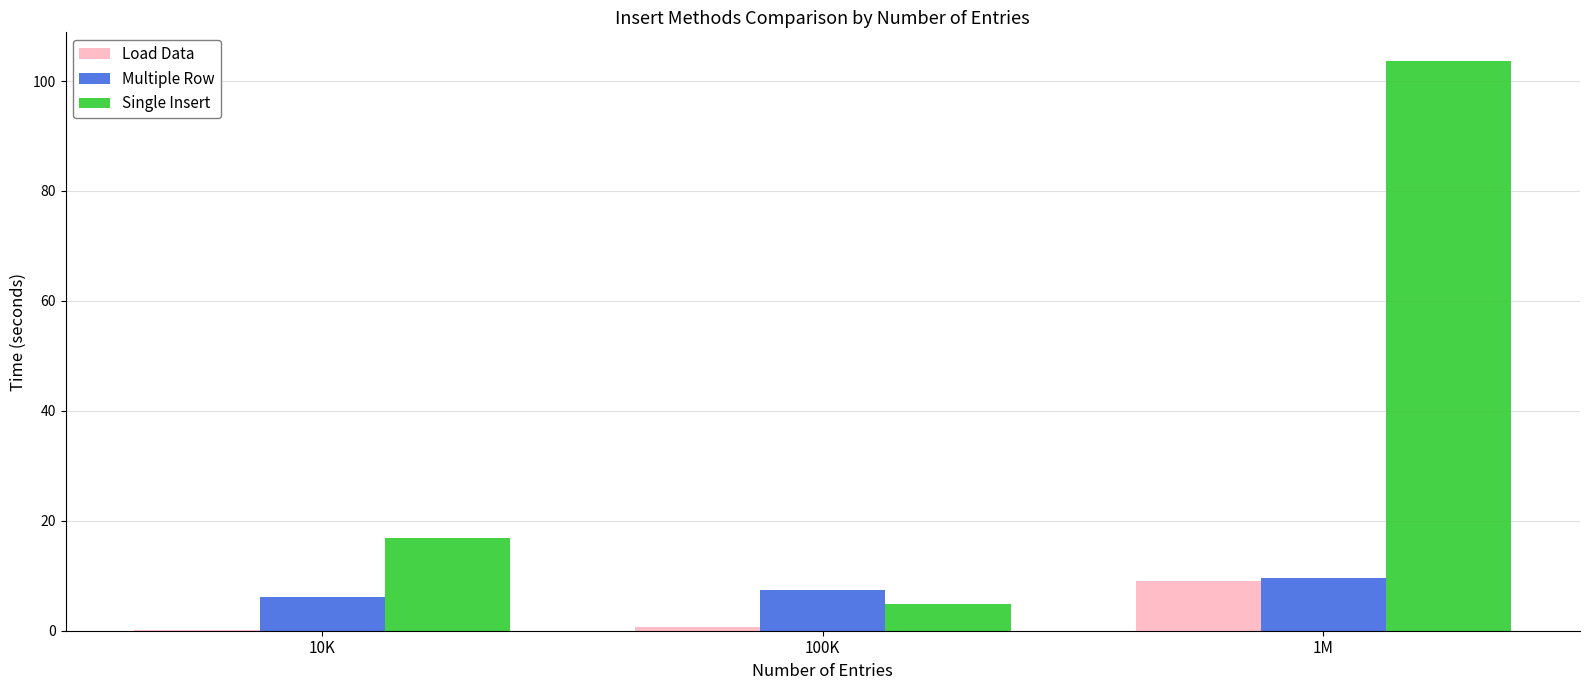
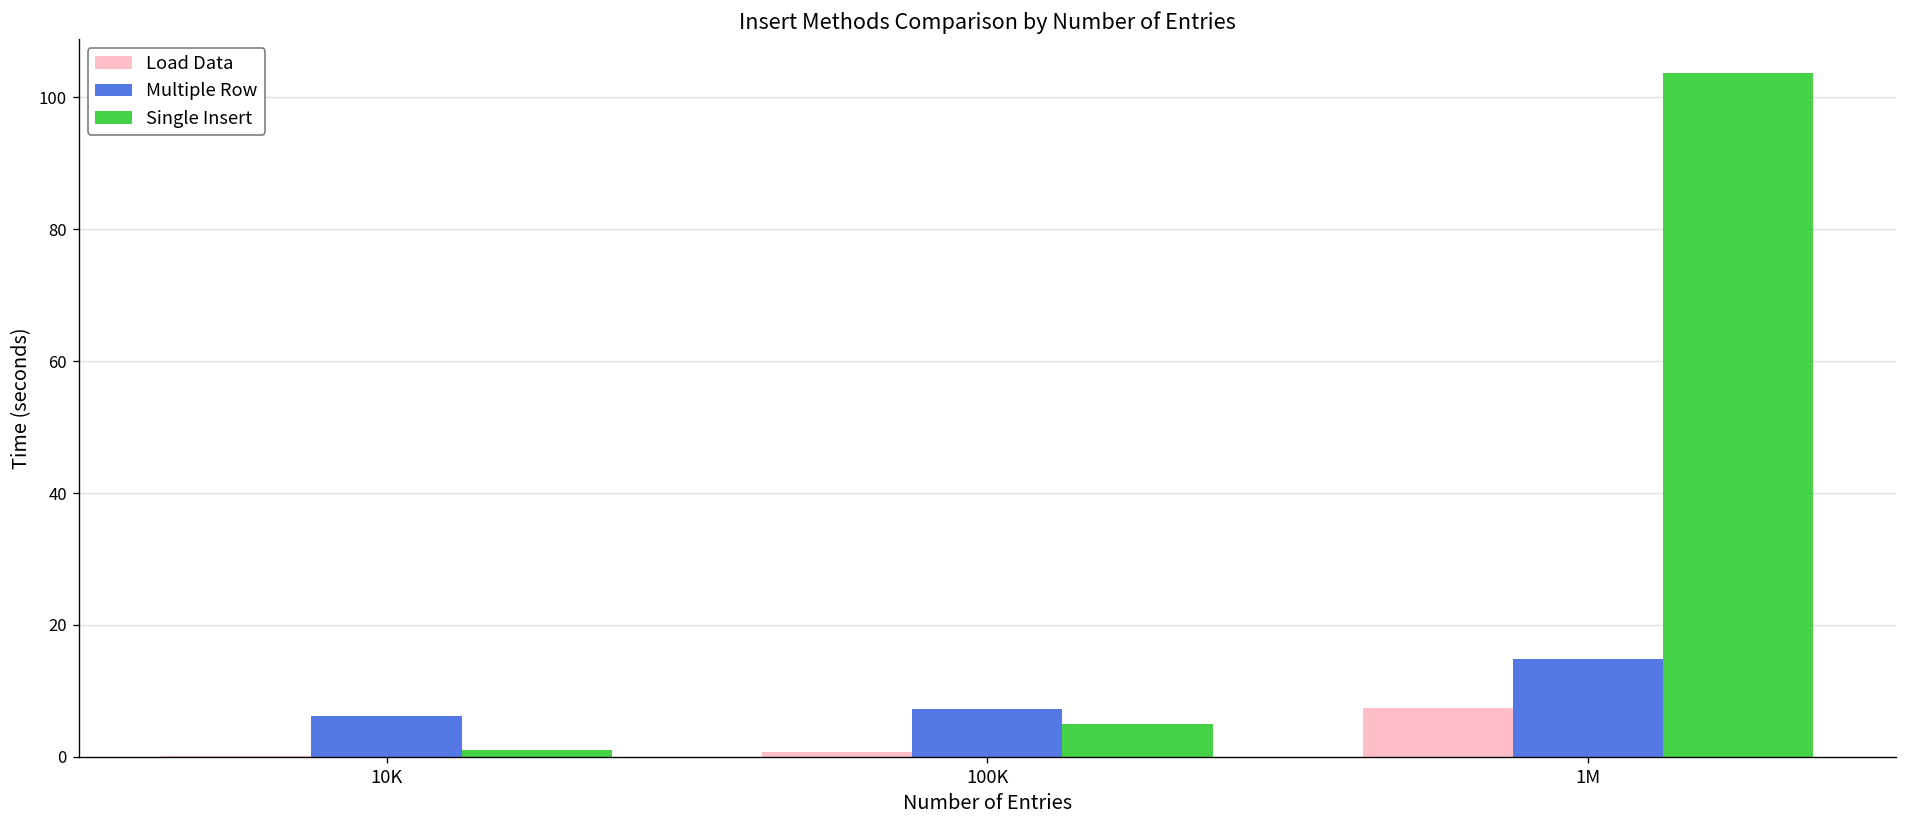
Single Insert, 10K: 17 -> 1
Load Data, 1M: 9 -> 7
Multiple Row, 1M: 10 -> 15
